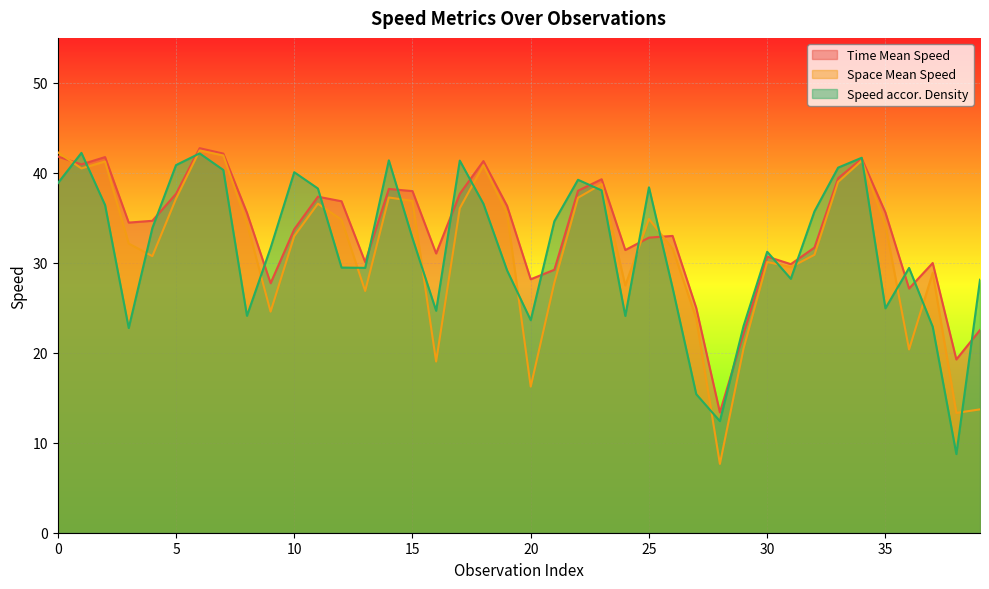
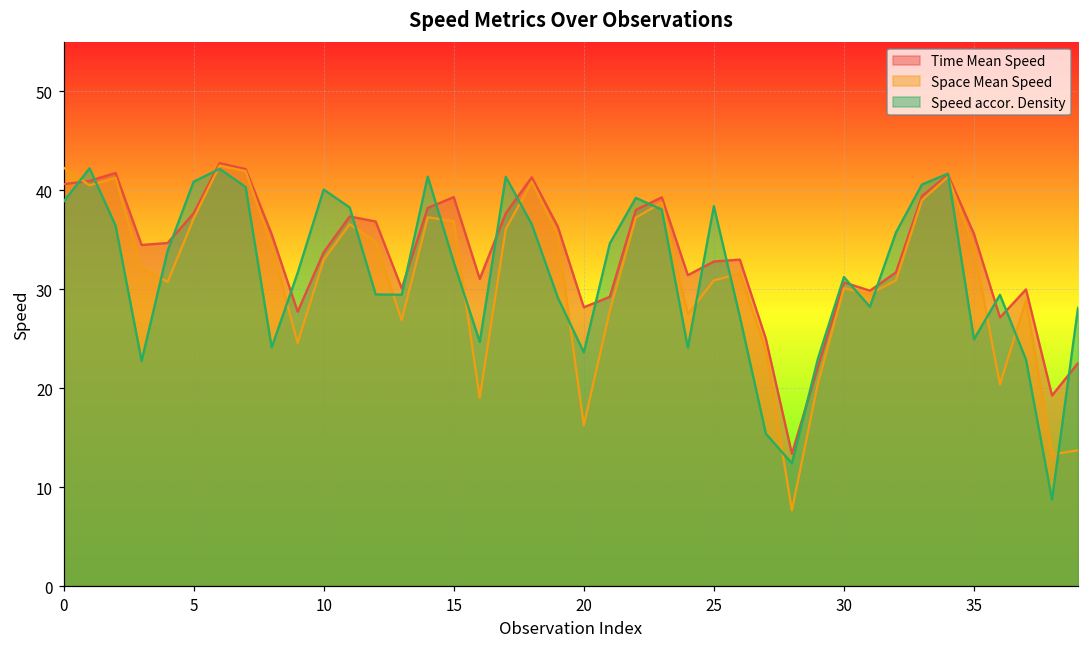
Time Mean Speed, 0: 42 -> 41
Time Mean Speed, 15: 38 -> 39
Space Mean Speed, 25: 35 -> 31
